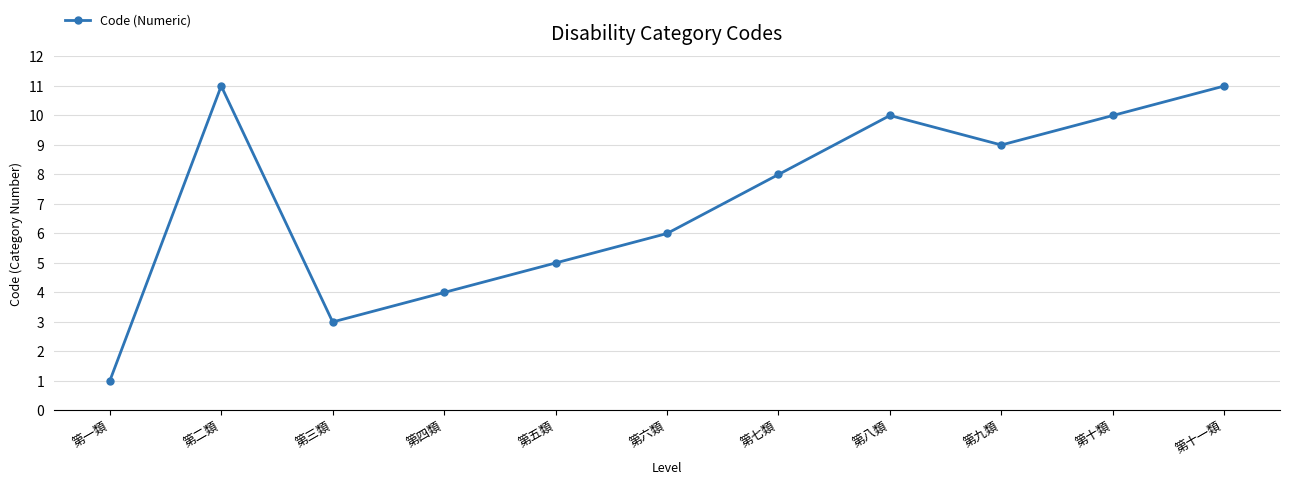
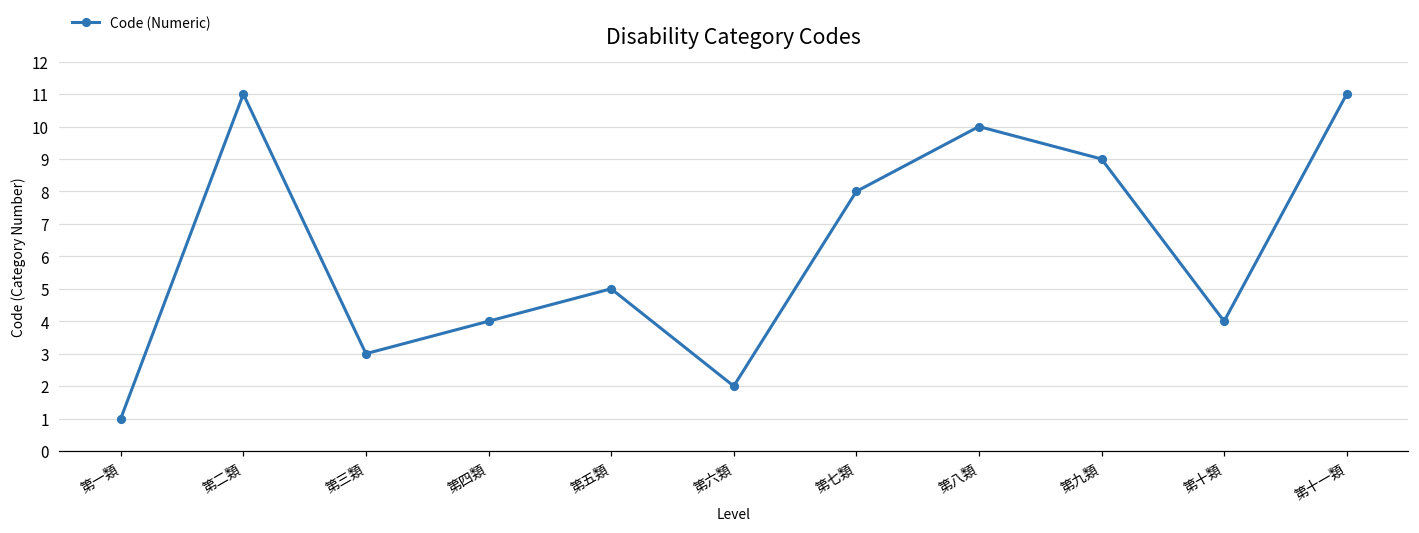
第六類: 6 -> 2
第十類: 10 -> 4
